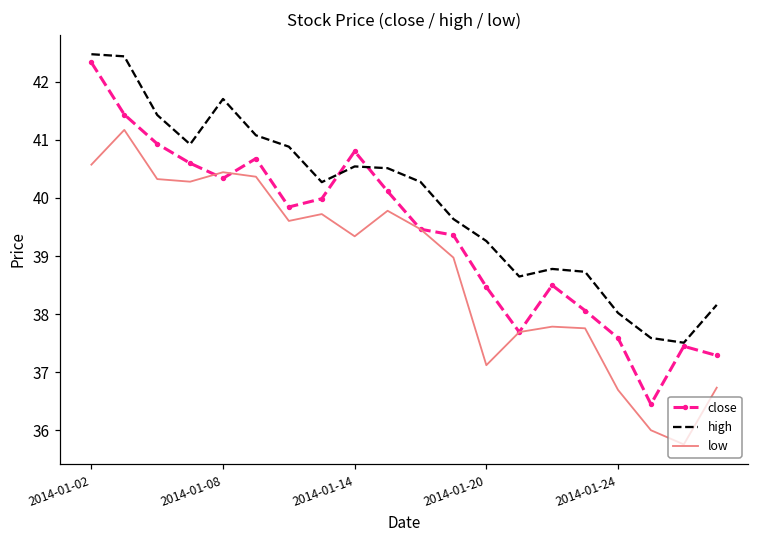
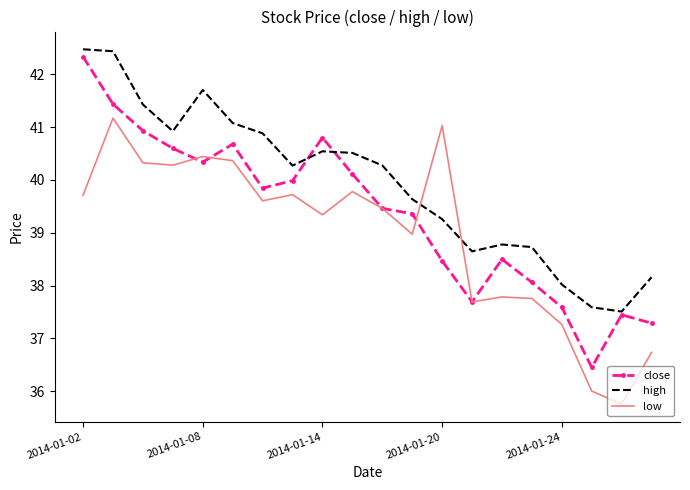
low, 2014-01-02: 40.6 -> 39.7
low, 2014-01-20: 37.1 -> 41.0
low, 2014-01-24: 36.7 -> 37.3
